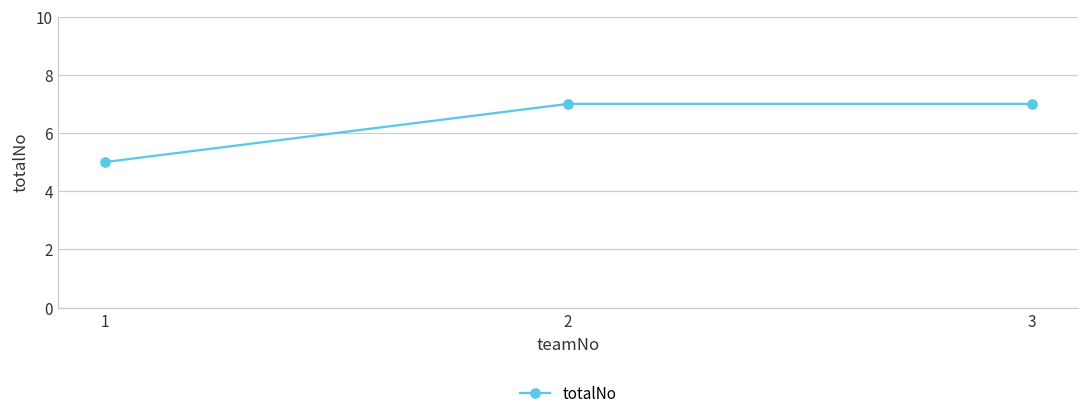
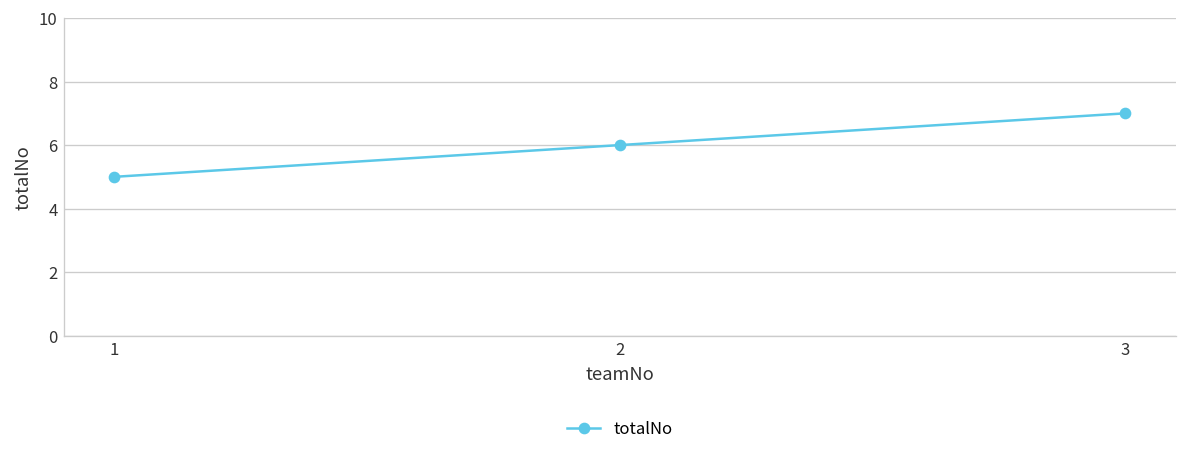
2: 7 -> 6
